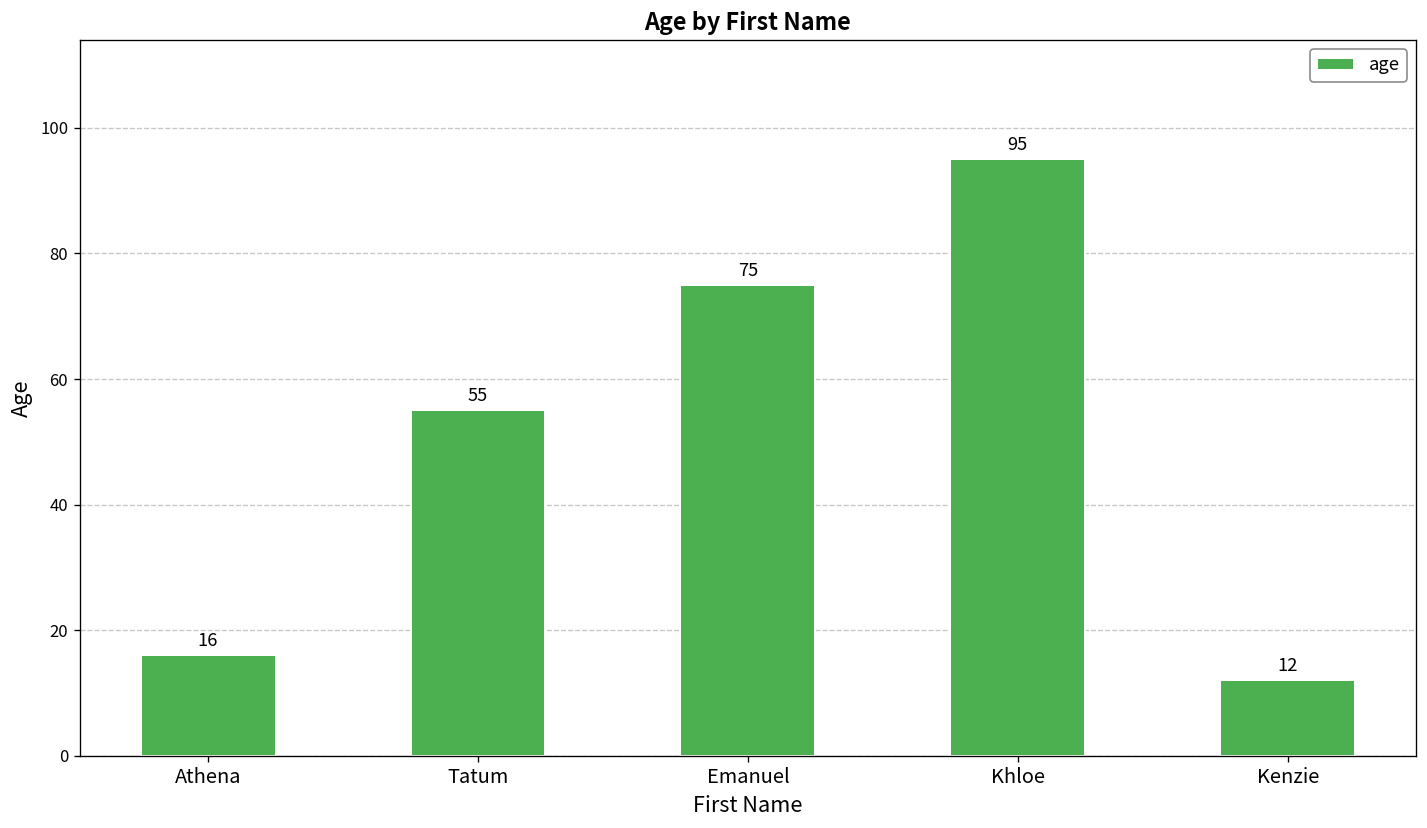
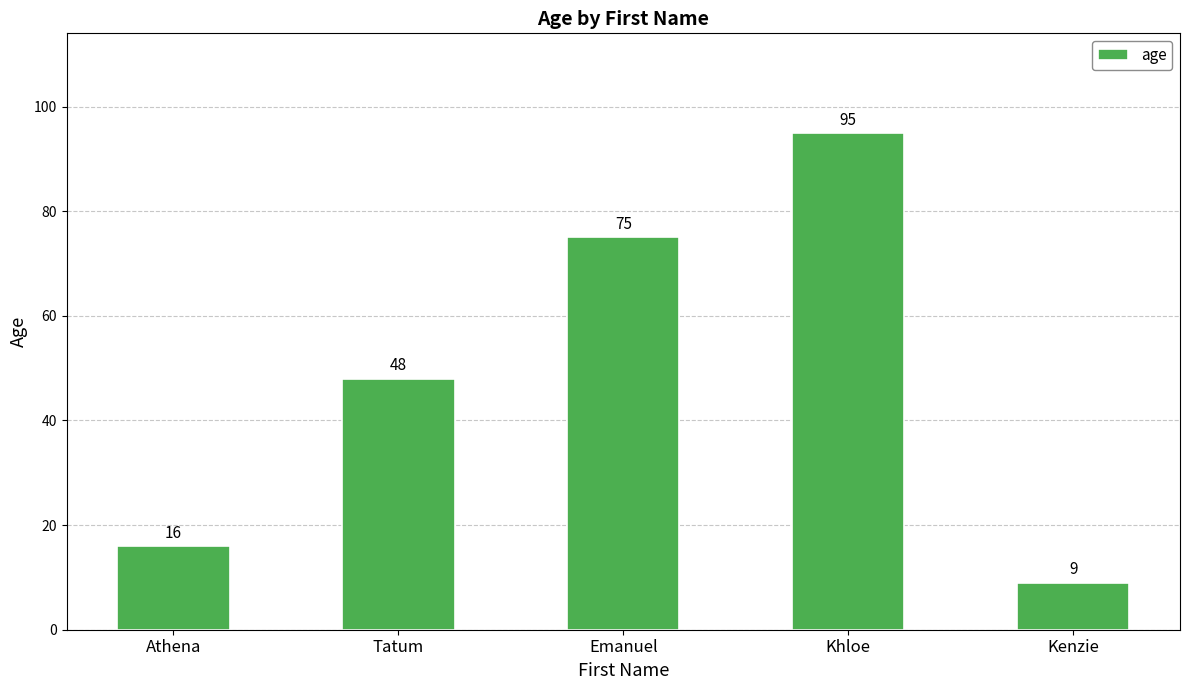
Tatum: 55 -> 48
Kenzie: 12 -> 9
